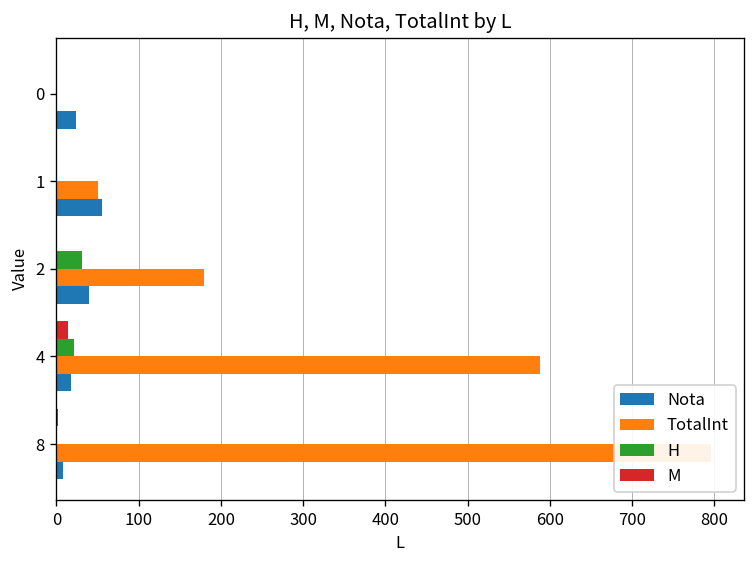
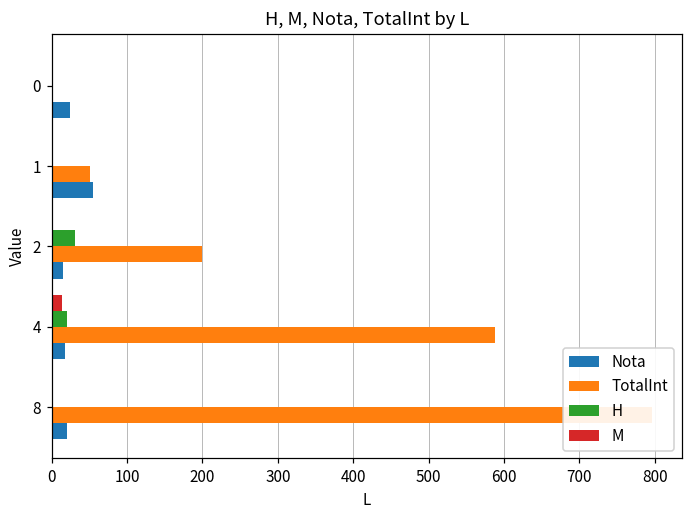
TotalInt, 2: 180 -> 200
Nota, 2: 40 -> 20
Nota, 8: 10 -> 20
